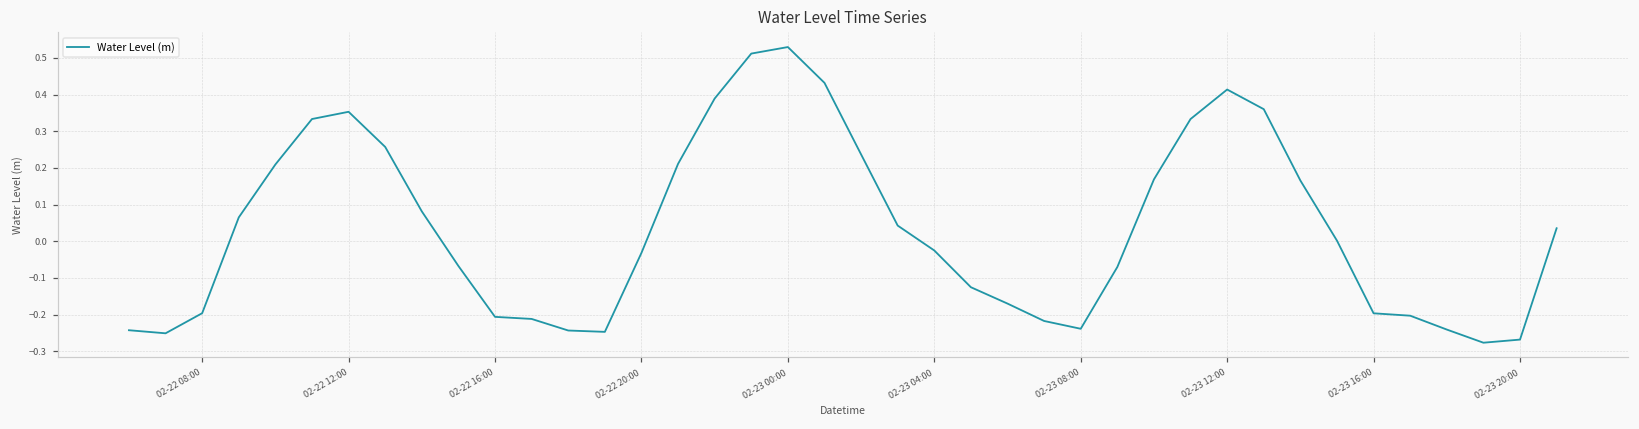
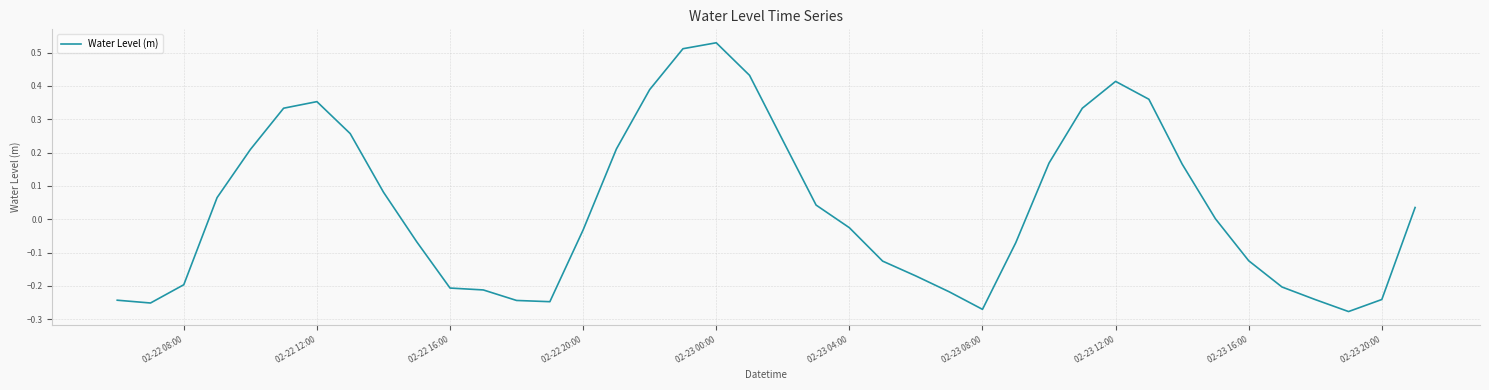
02-23 08:00: -0.24 -> -0.27
02-23 16:00: -0.20 -> -0.12
02-23 20:00: -0.27 -> -0.24
